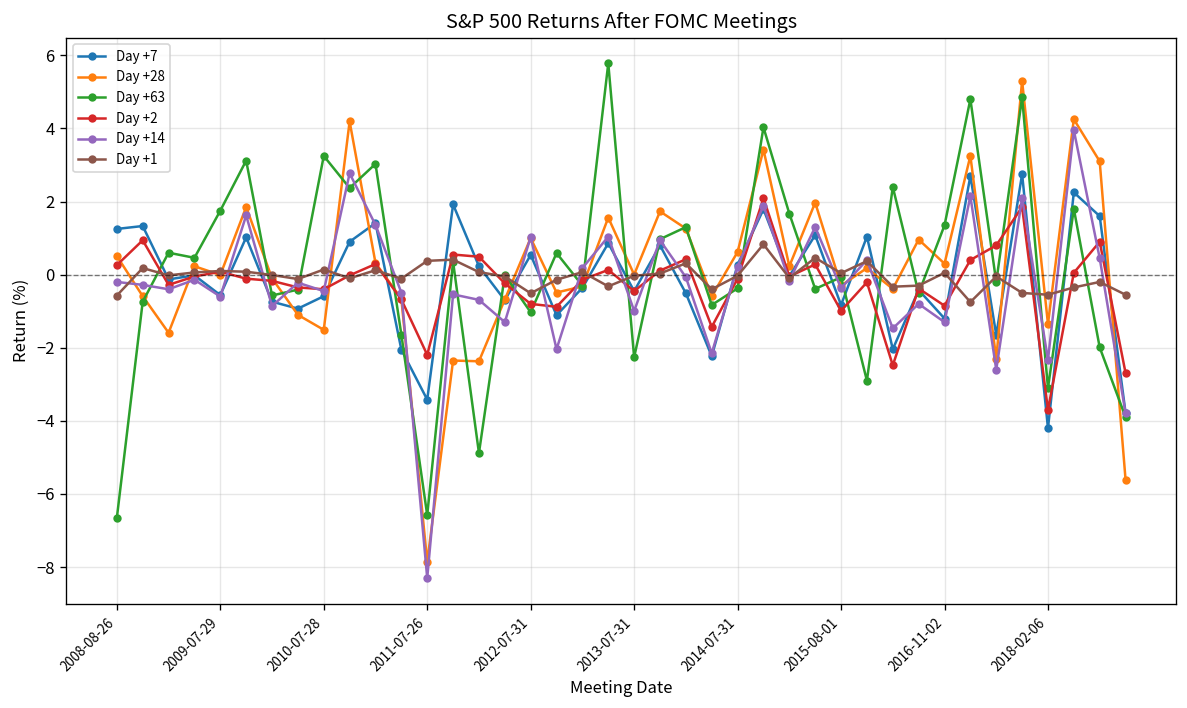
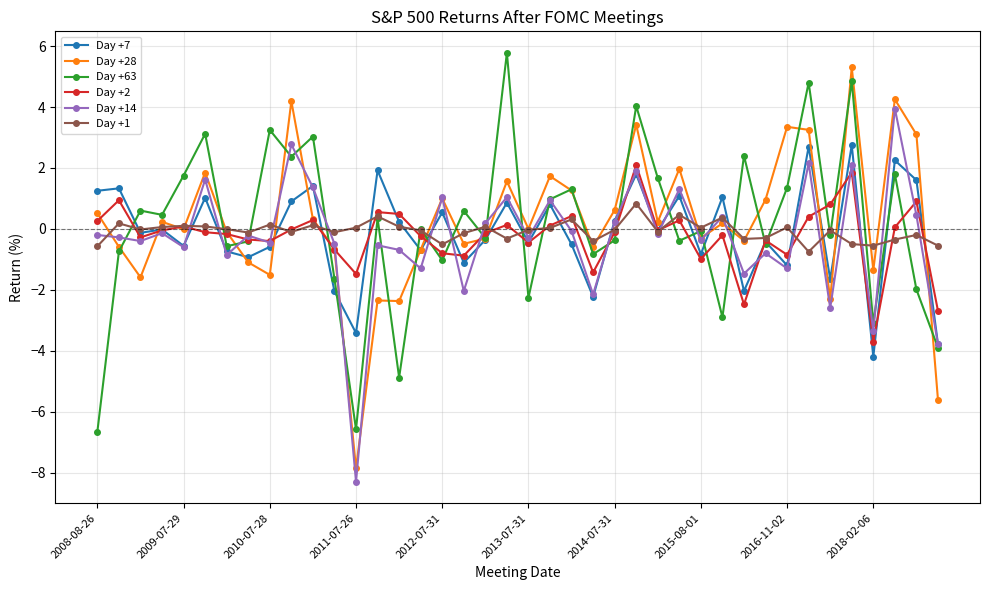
Day +2, 2011-07-26: -2.2 -> -1.5
Day +1, 2011-07-26: 0.4 -> 0.0
Day +14, 2013-07-31: -1.0 -> -0.3
Day +28, 2016-11-02: 0.3 -> 3.3
Day +14, 2018-02-06: -2.3 -> -3.3
